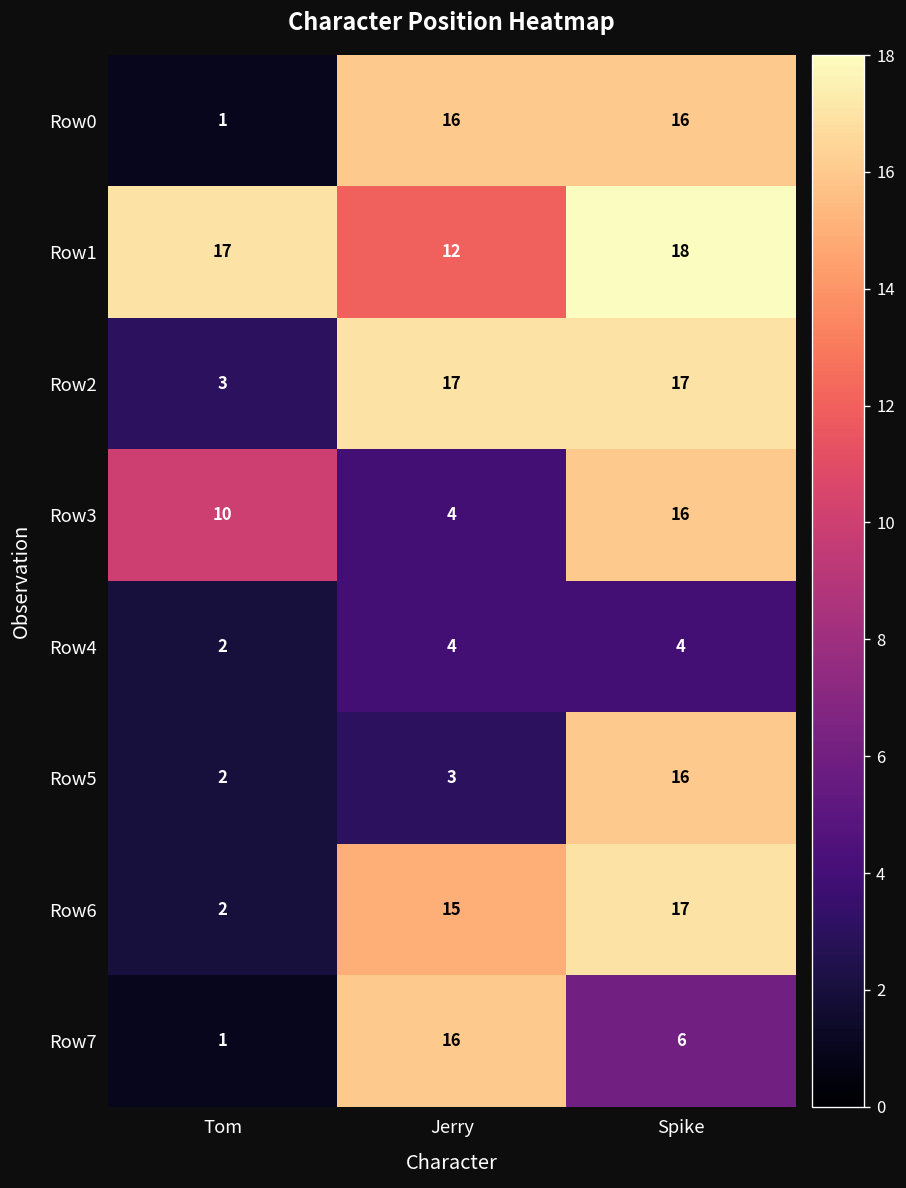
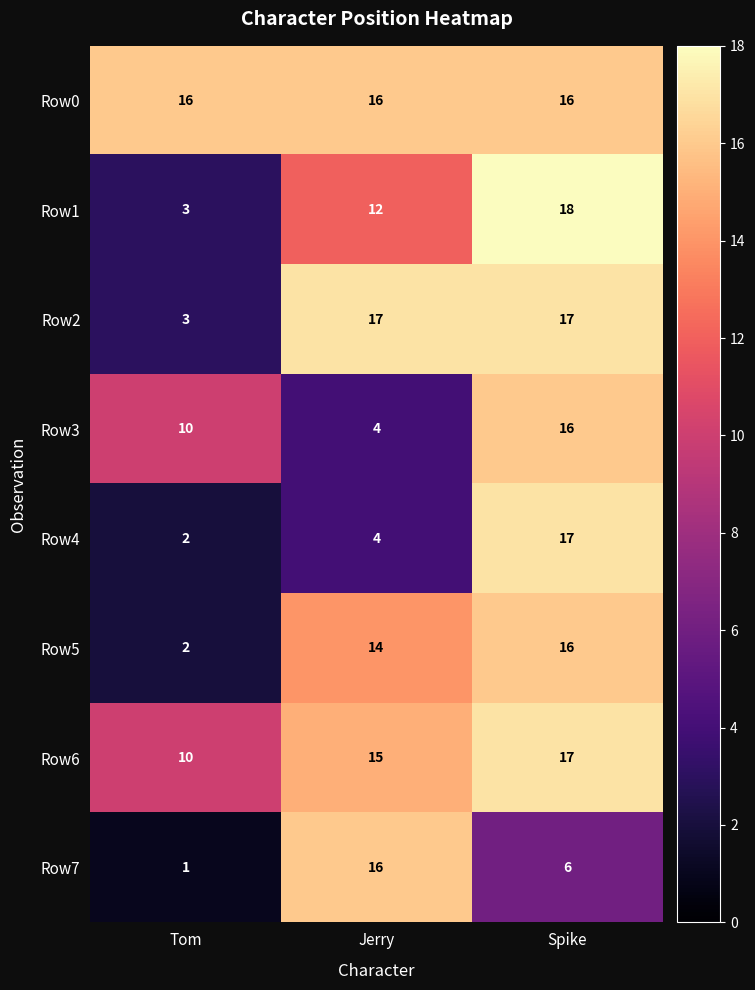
Row0, Tom: 1 -> 16
Row1, Tom: 17 -> 3
Row4, Spike: 4 -> 17
Row5, Jerry: 3 -> 14
Row6, Tom: 2 -> 10
